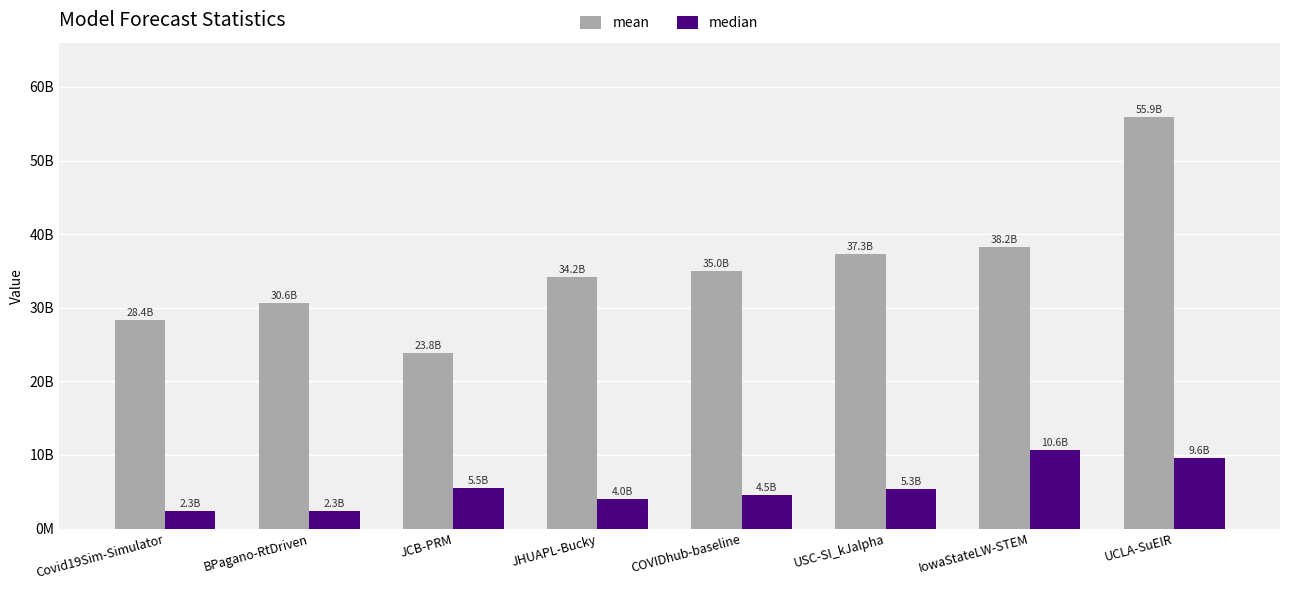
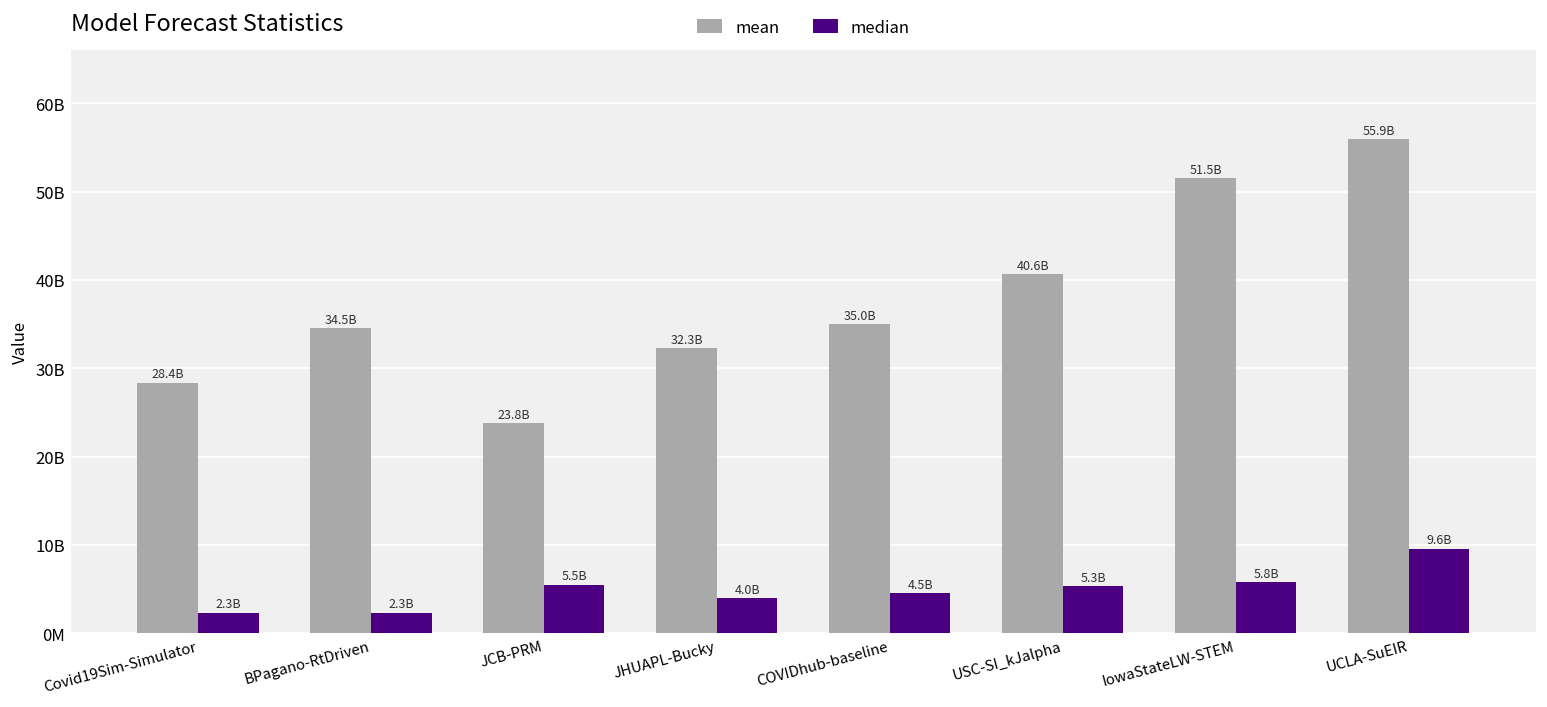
mean, BPagano-RtDriven: 30.6B -> 34.5B
mean, JHUAPL-Bucky: 34.2B -> 32.3B
mean, USC-SI_kJalpha: 37.3B -> 40.6B
mean, IowaStateLW-STEM: 38.2B -> 51.5B
median, IowaStateLW-STEM: 10.6B -> 5.8B
